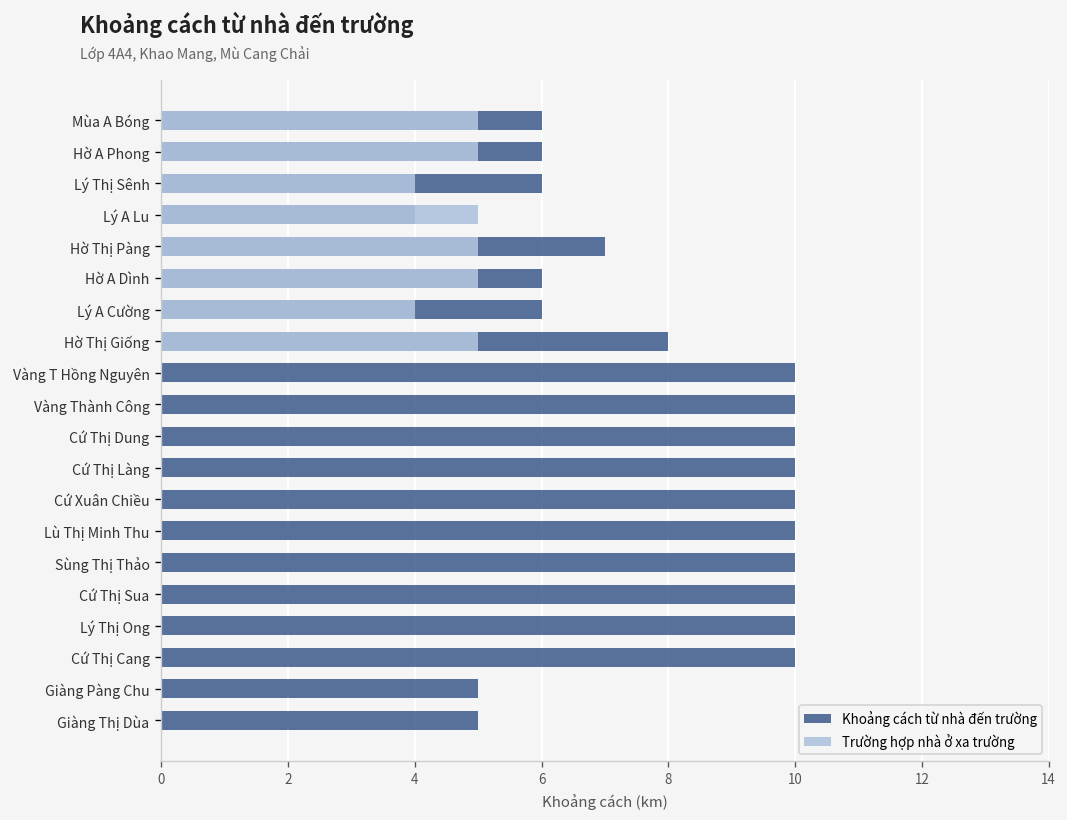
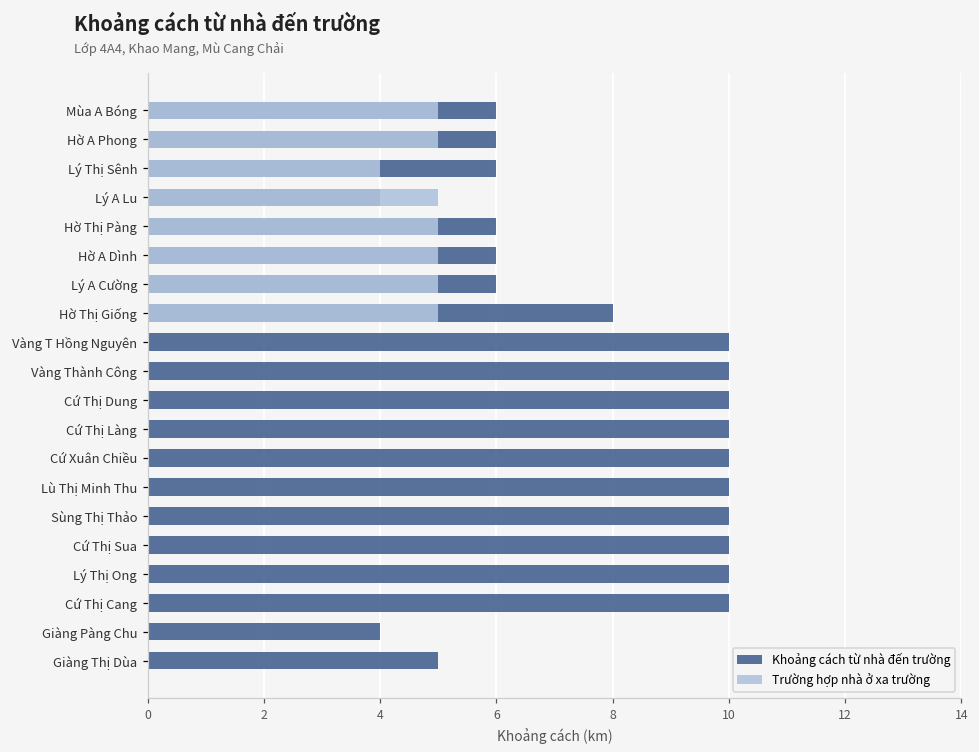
Khoảng cách từ nhà đến trường, Hờ Thị Pàng: 7 -> 6
Trường hợp nhà ở xa trường, Lý A Cường: 4 -> 5
Khoảng cách từ nhà đến trường, Giàng Pàng Chu: 5 -> 4
